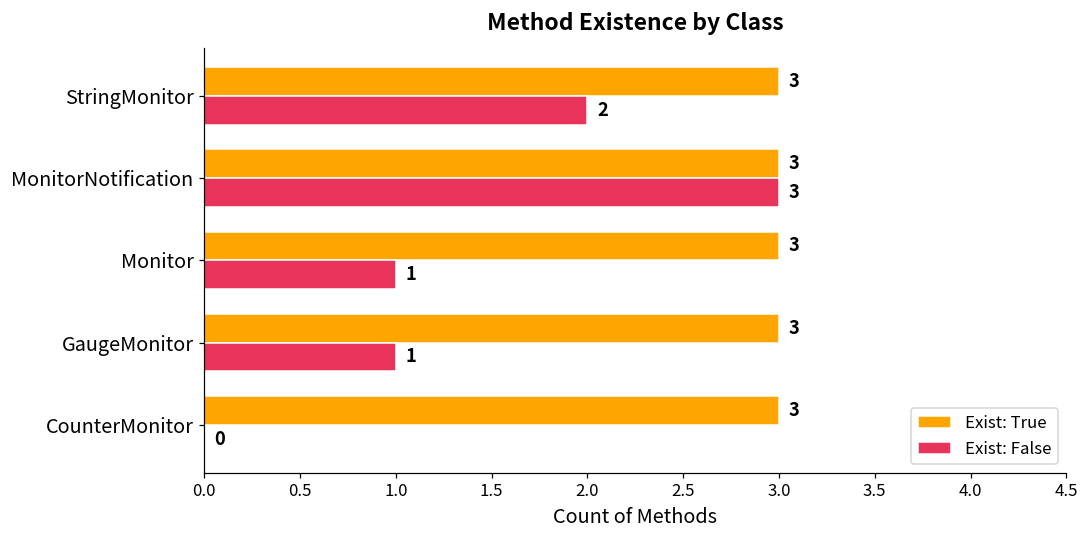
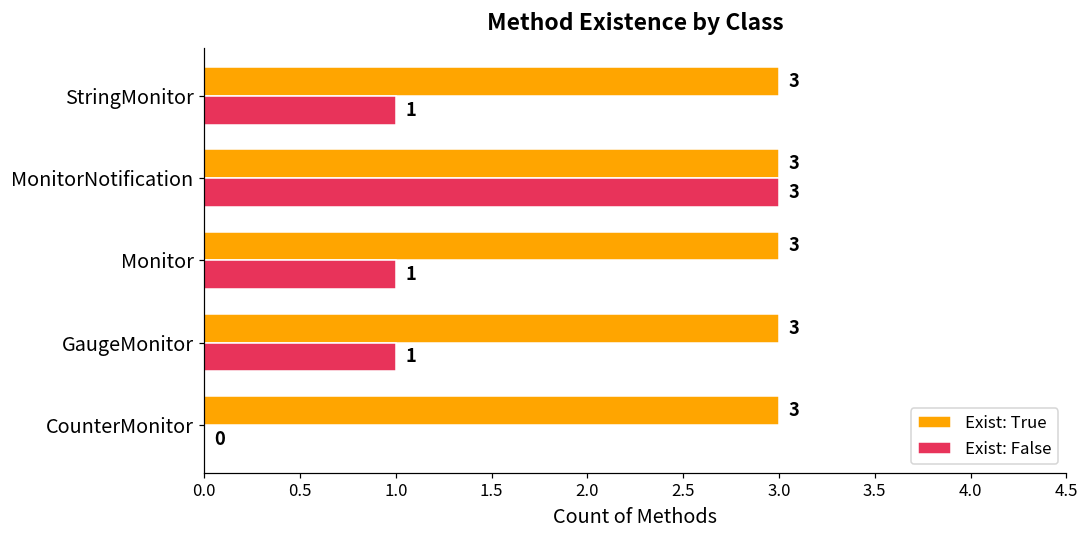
Exist: False, StringMonitor: 2 -> 1
